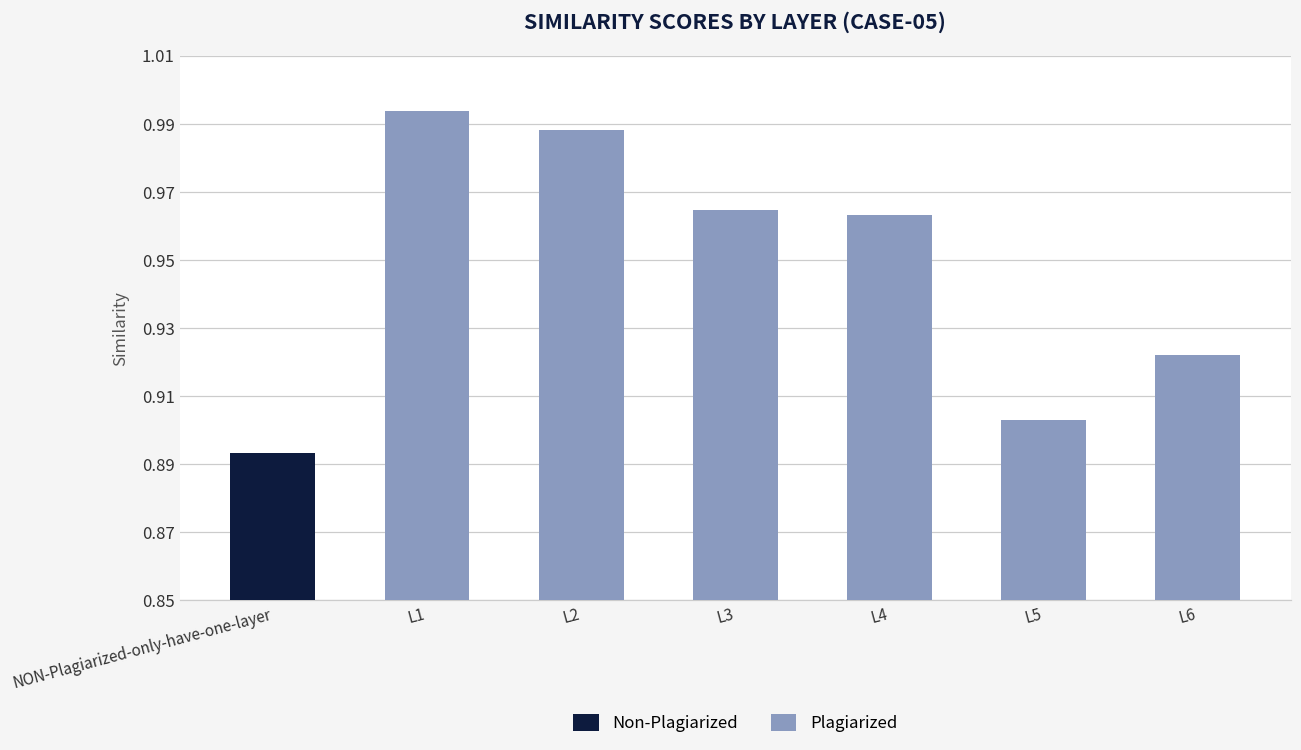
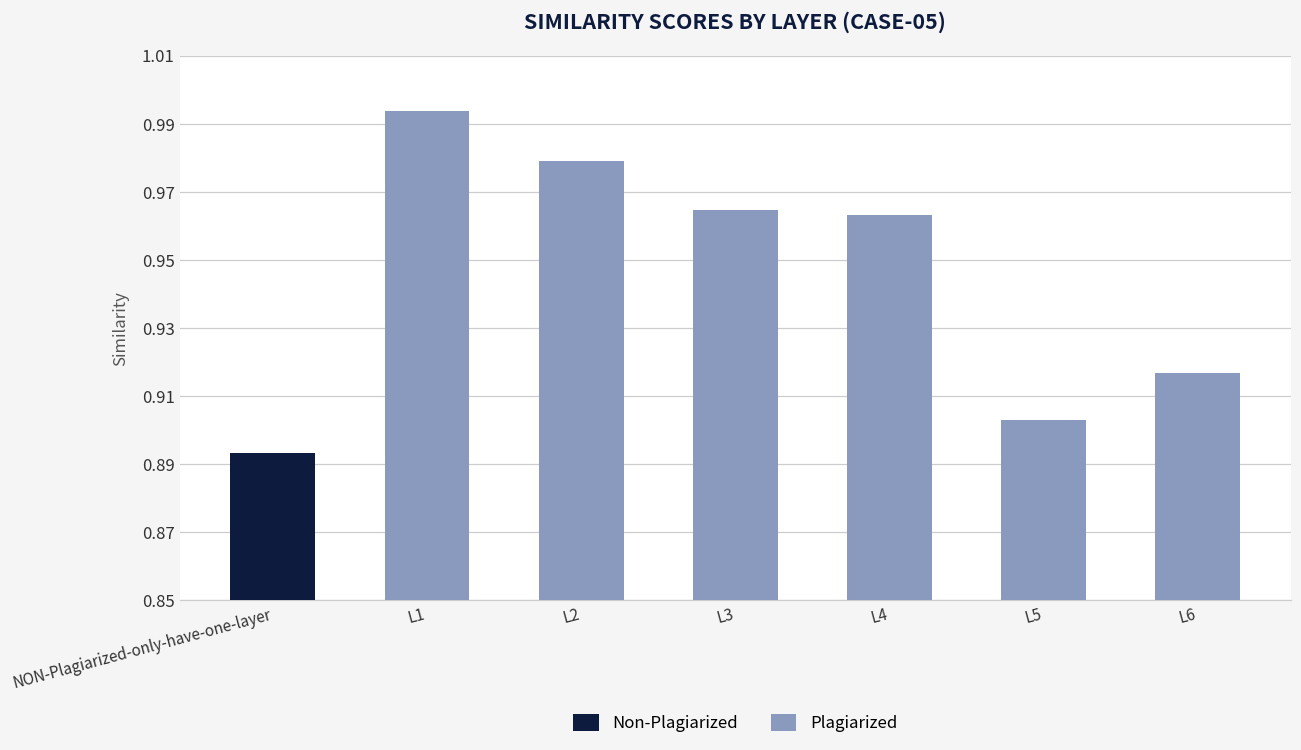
Plagiarized, L2: 0.988 -> 0.979
Plagiarized, L6: 0.922 -> 0.917
